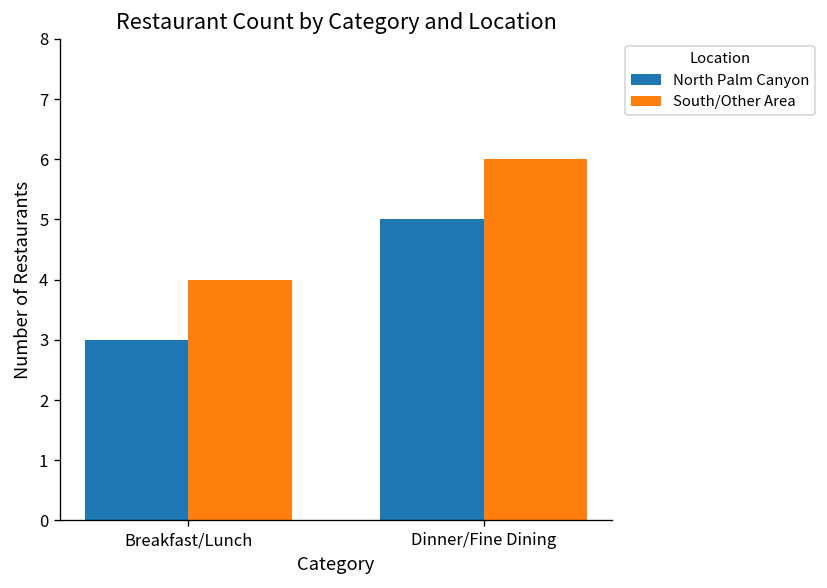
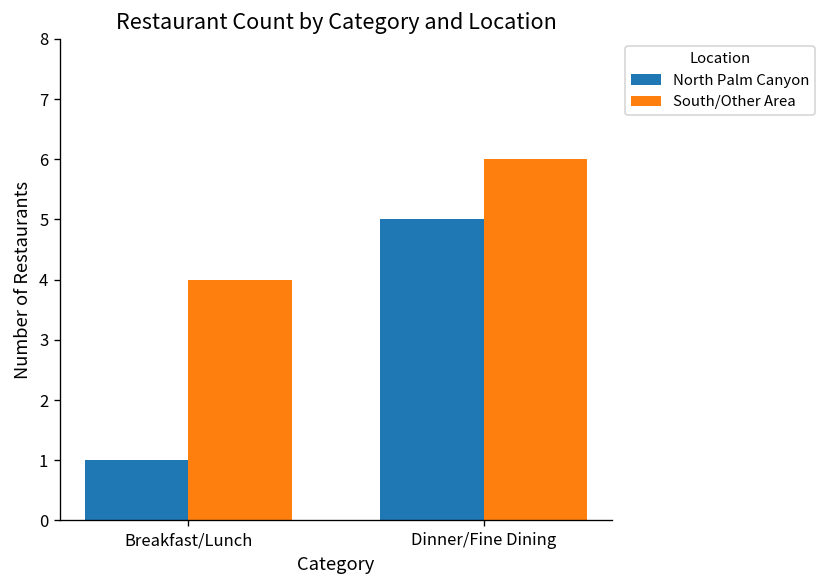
North Palm Canyon, Breakfast/Lunch: 3 -> 1
